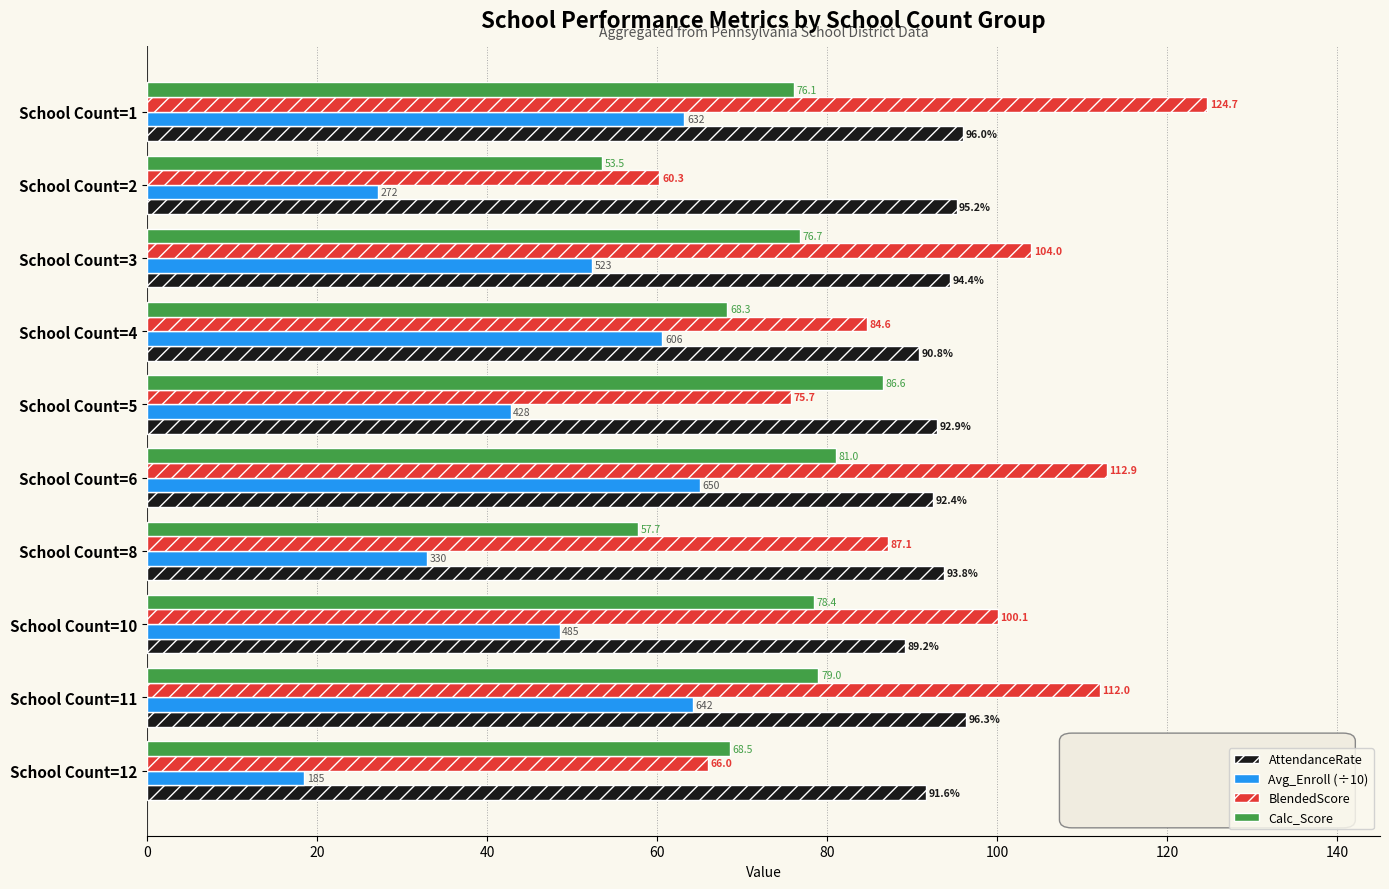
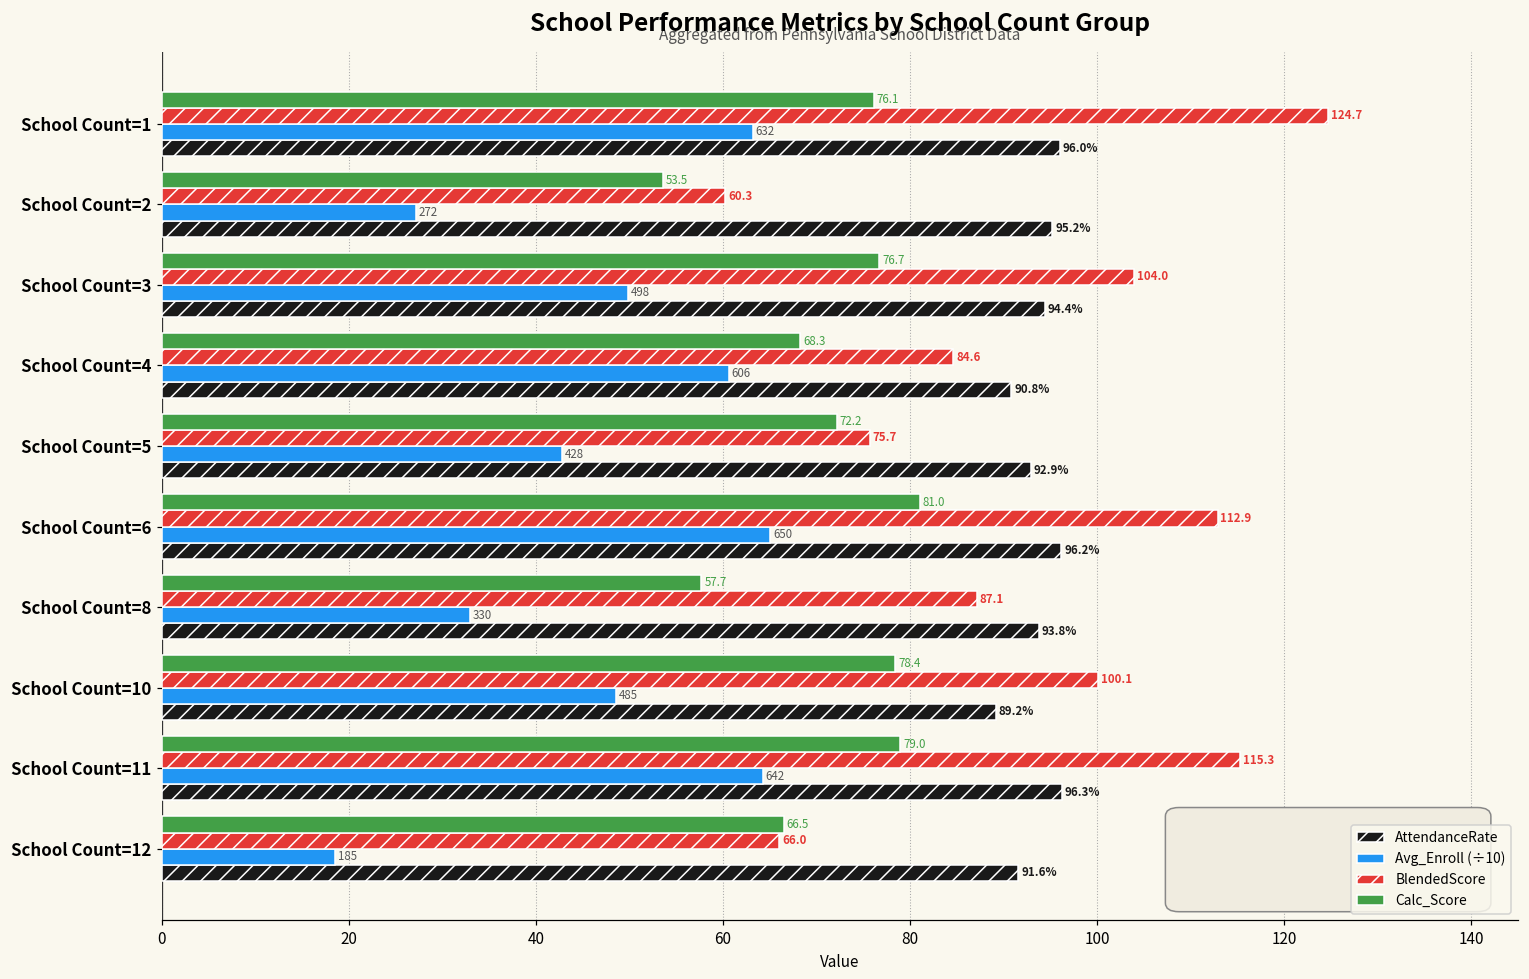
Avg_Enroll (÷10), School Count=3: 523 -> 498
Calc_Score, School Count=5: 86.6 -> 72.2
AttendanceRate, School Count=6: 92.4% -> 96.2%
BlendedScore, School Count=11: 112.0 -> 115.3
Calc_Score, School Count=12: 68.5 -> 66.5
